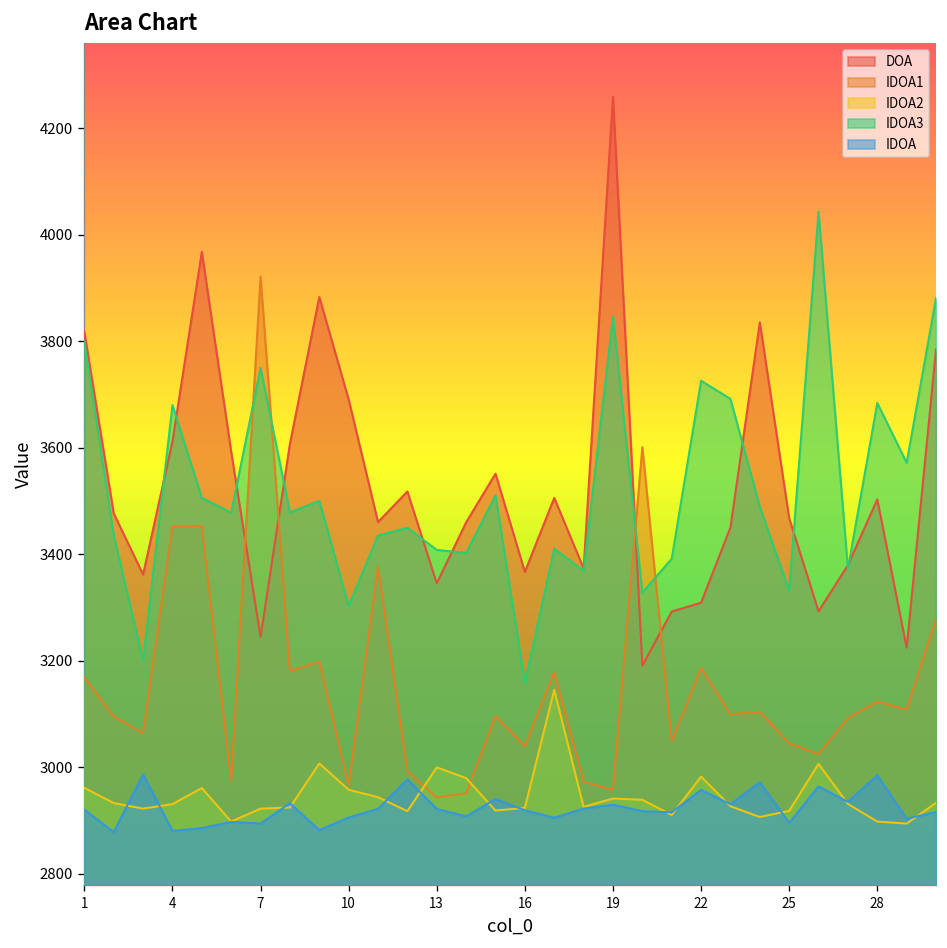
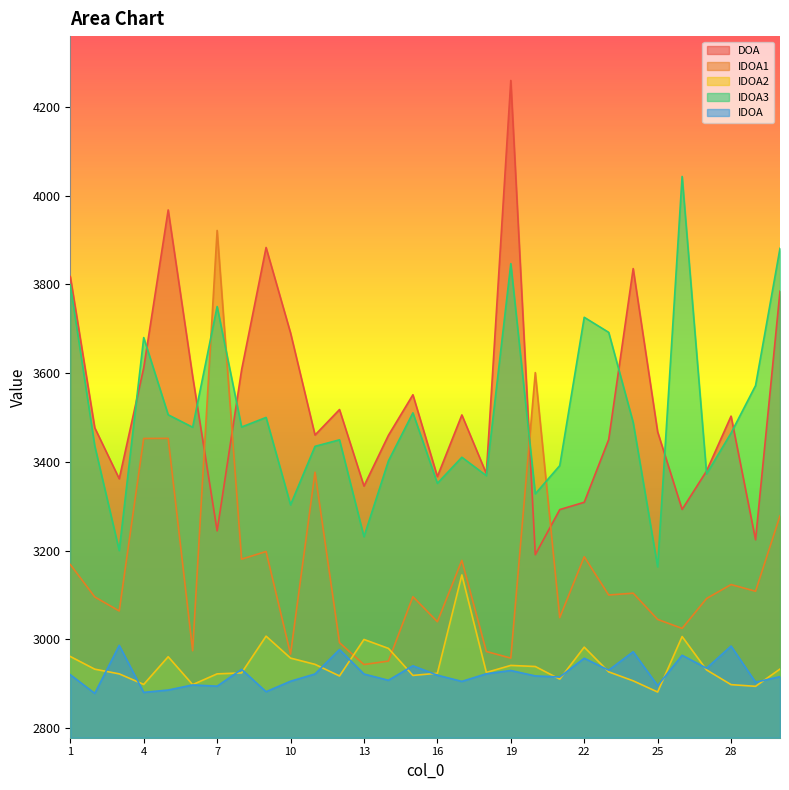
IDOA2, 4: 2930 -> 2900
IDOA3, 13: 3410 -> 3230
IDOA3, 16: 3160 -> 3350
IDOA2, 25: 2920 -> 2880
IDOA3, 25: 3330 -> 3160
IDOA3, 28: 3680 -> 3460
